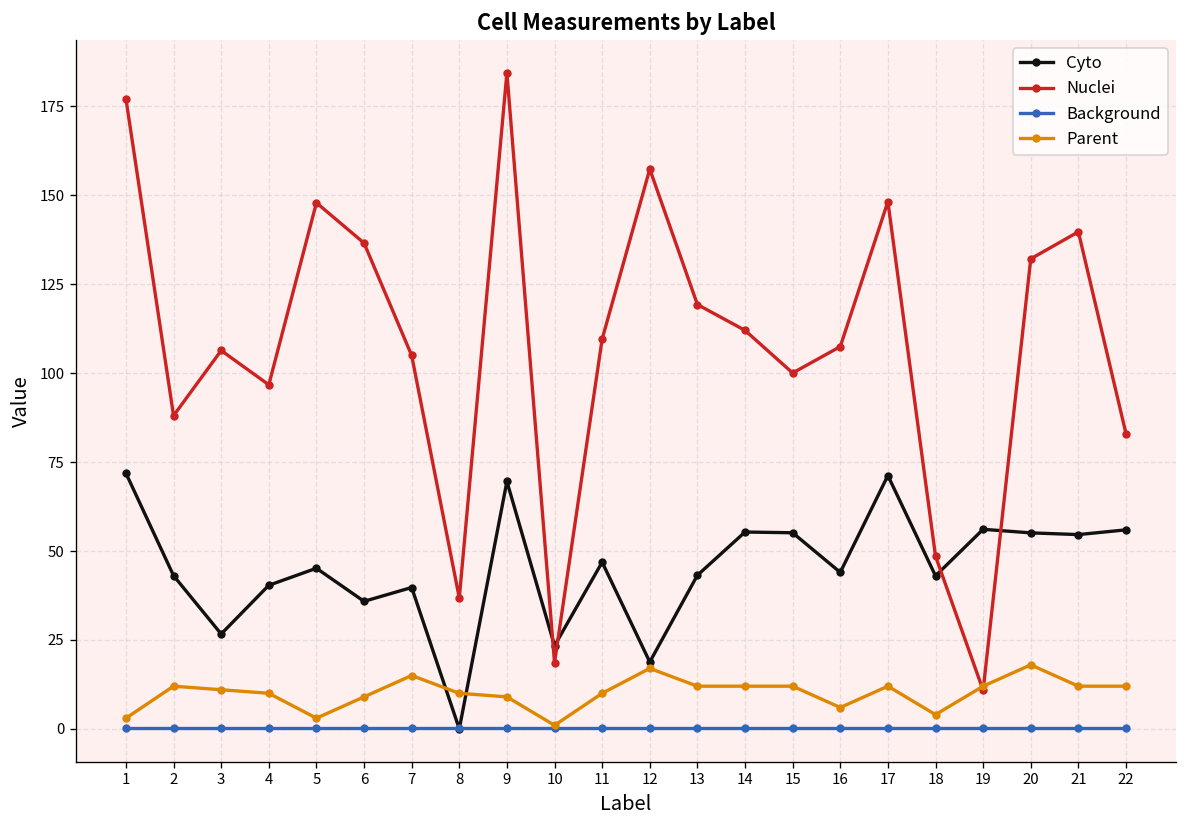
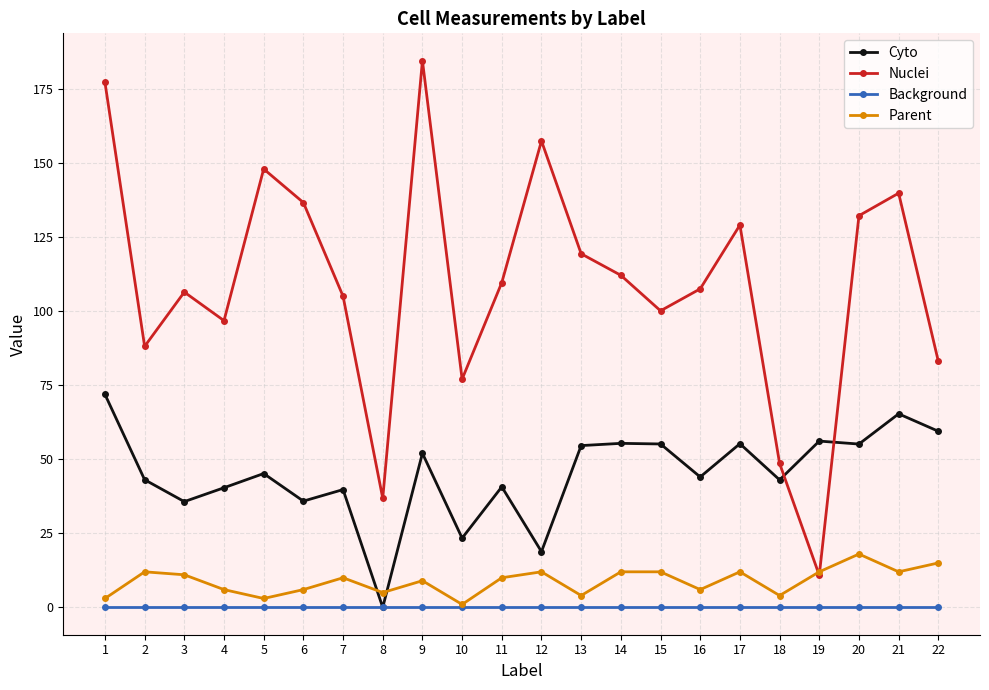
Cyto, 3: 27 -> 36
Parent, 4: 10 -> 6
Parent, 6: 9 -> 6
Parent, 7: 15 -> 10
Parent, 8: 10 -> 5
Cyto, 9: 70 -> 52
Nuclei, 10: 19 -> 77
Cyto, 11: 47 -> 41
Parent, 12: 17 -> 12
Cyto, 13: 43 -> 55
Parent, 13: 12 -> 4
Cyto, 17: 71 -> 55
Nuclei, 17: 148 -> 129
Cyto, 21: 55 -> 65
Cyto, 22: 56 -> 59
Parent, 22: 12 -> 15
